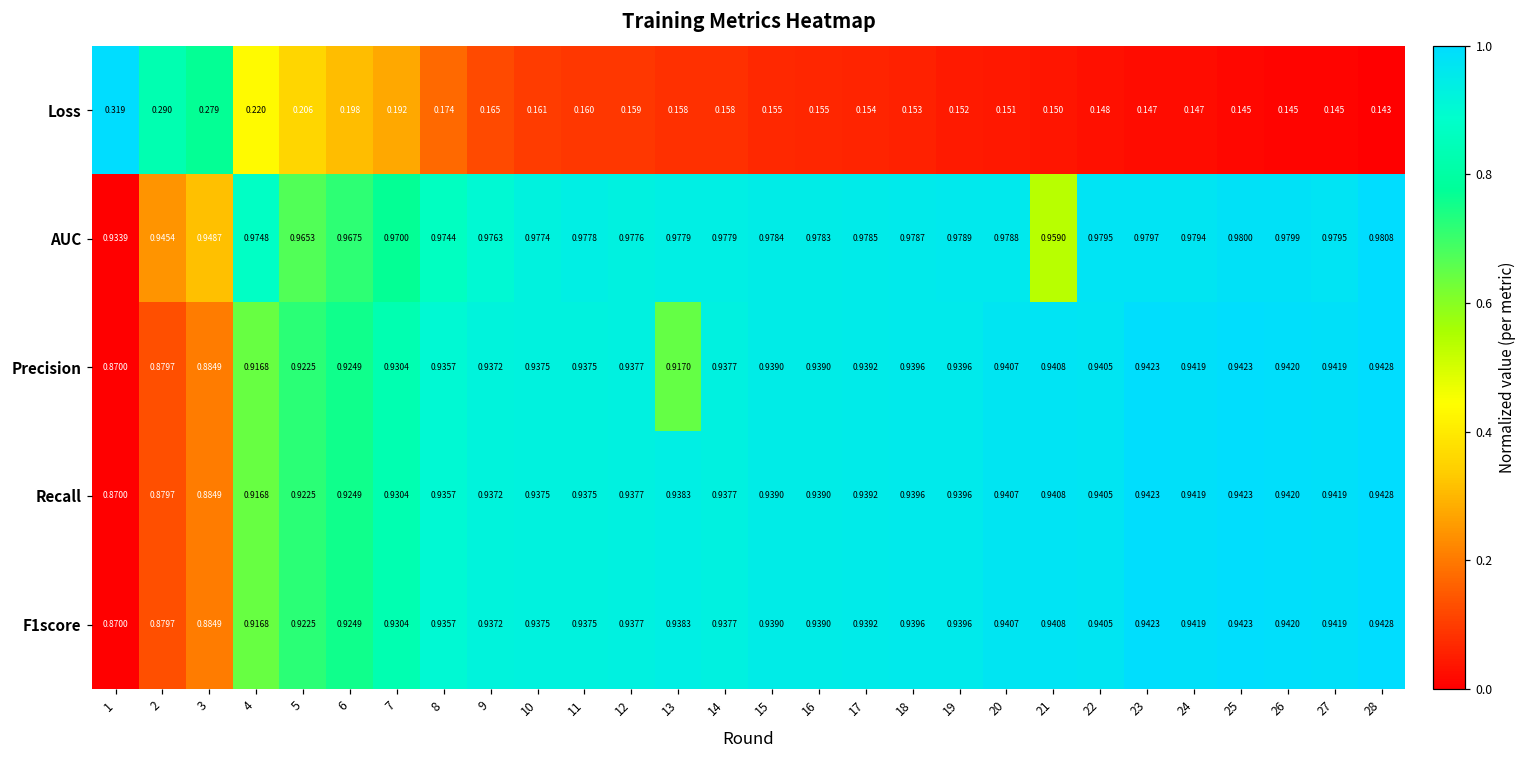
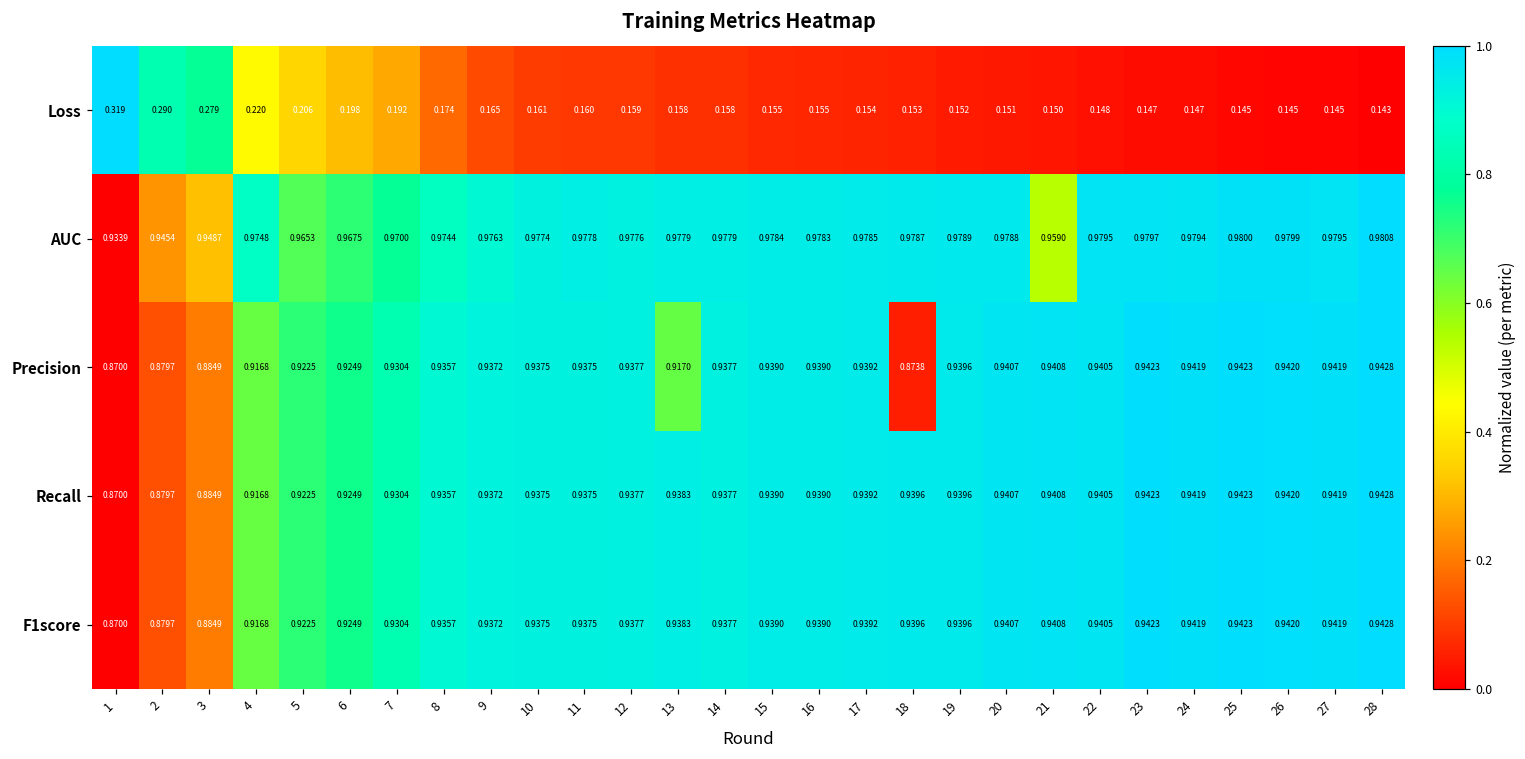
Precision, 18: 0.9396 -> 0.8738
